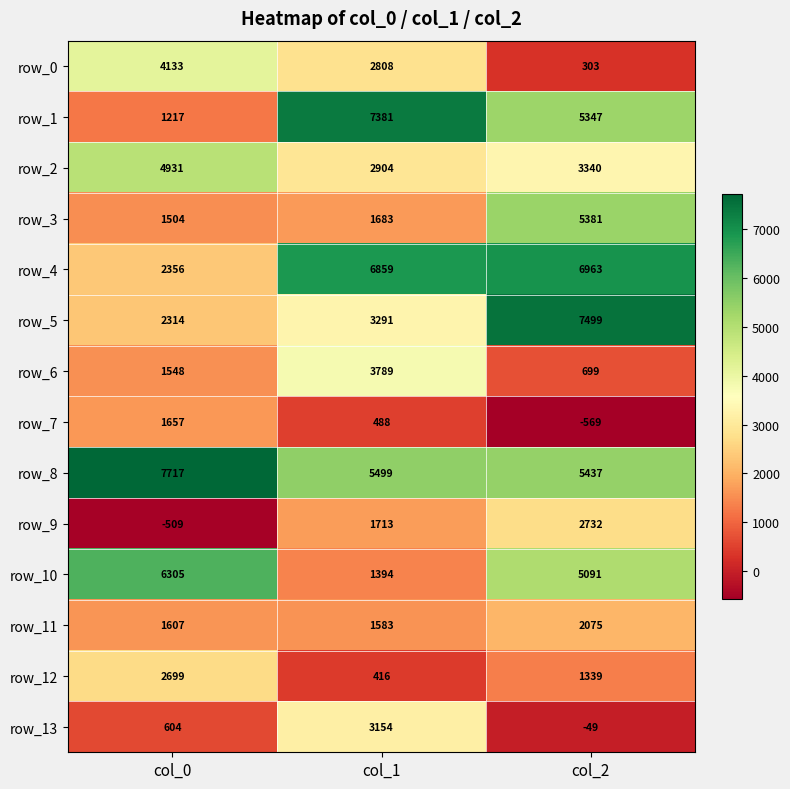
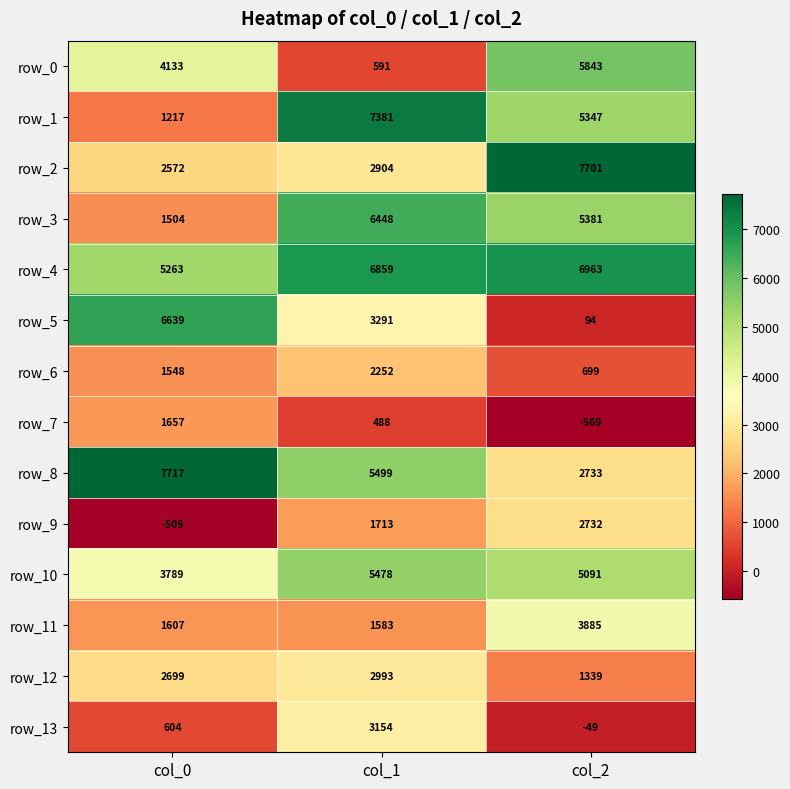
row_0, col_1: 2808 -> 591
row_0, col_2: 303 -> 5843
row_2, col_0: 4931 -> 2572
row_2, col_2: 3340 -> 7701
row_3, col_1: 1683 -> 6448
row_4, col_0: 2356 -> 5263
row_5, col_0: 2314 -> 6639
row_5, col_2: 7499 -> 94
row_6, col_1: 3789 -> 2252
row_8, col_2: 5437 -> 2733
row_10, col_0: 6305 -> 3789
row_10, col_1: 1394 -> 5478
row_11, col_2: 2075 -> 3885
row_12, col_1: 416 -> 2993
